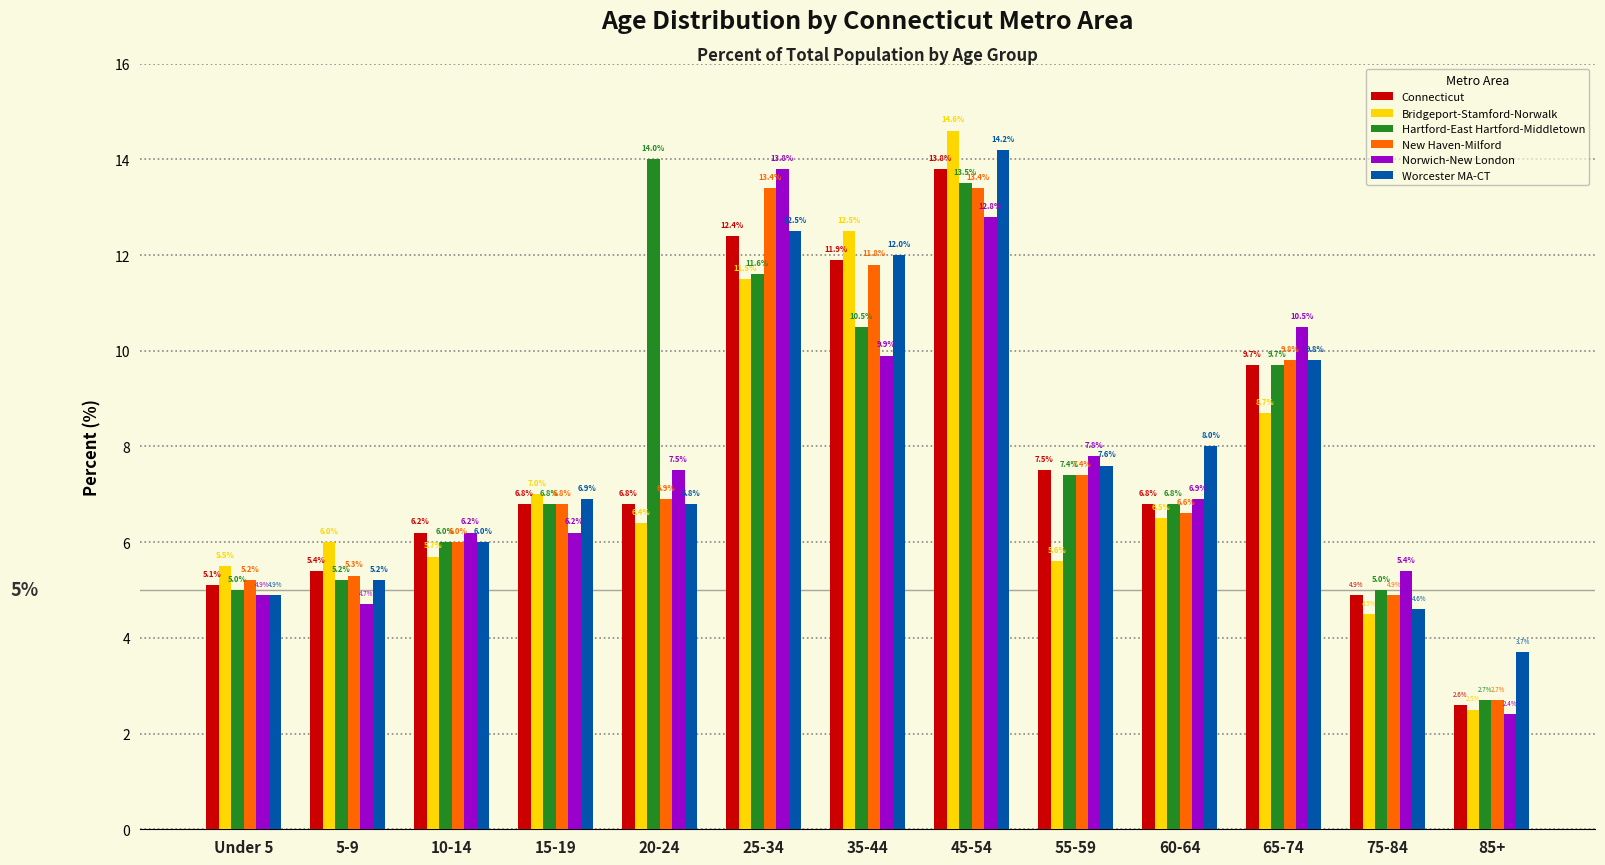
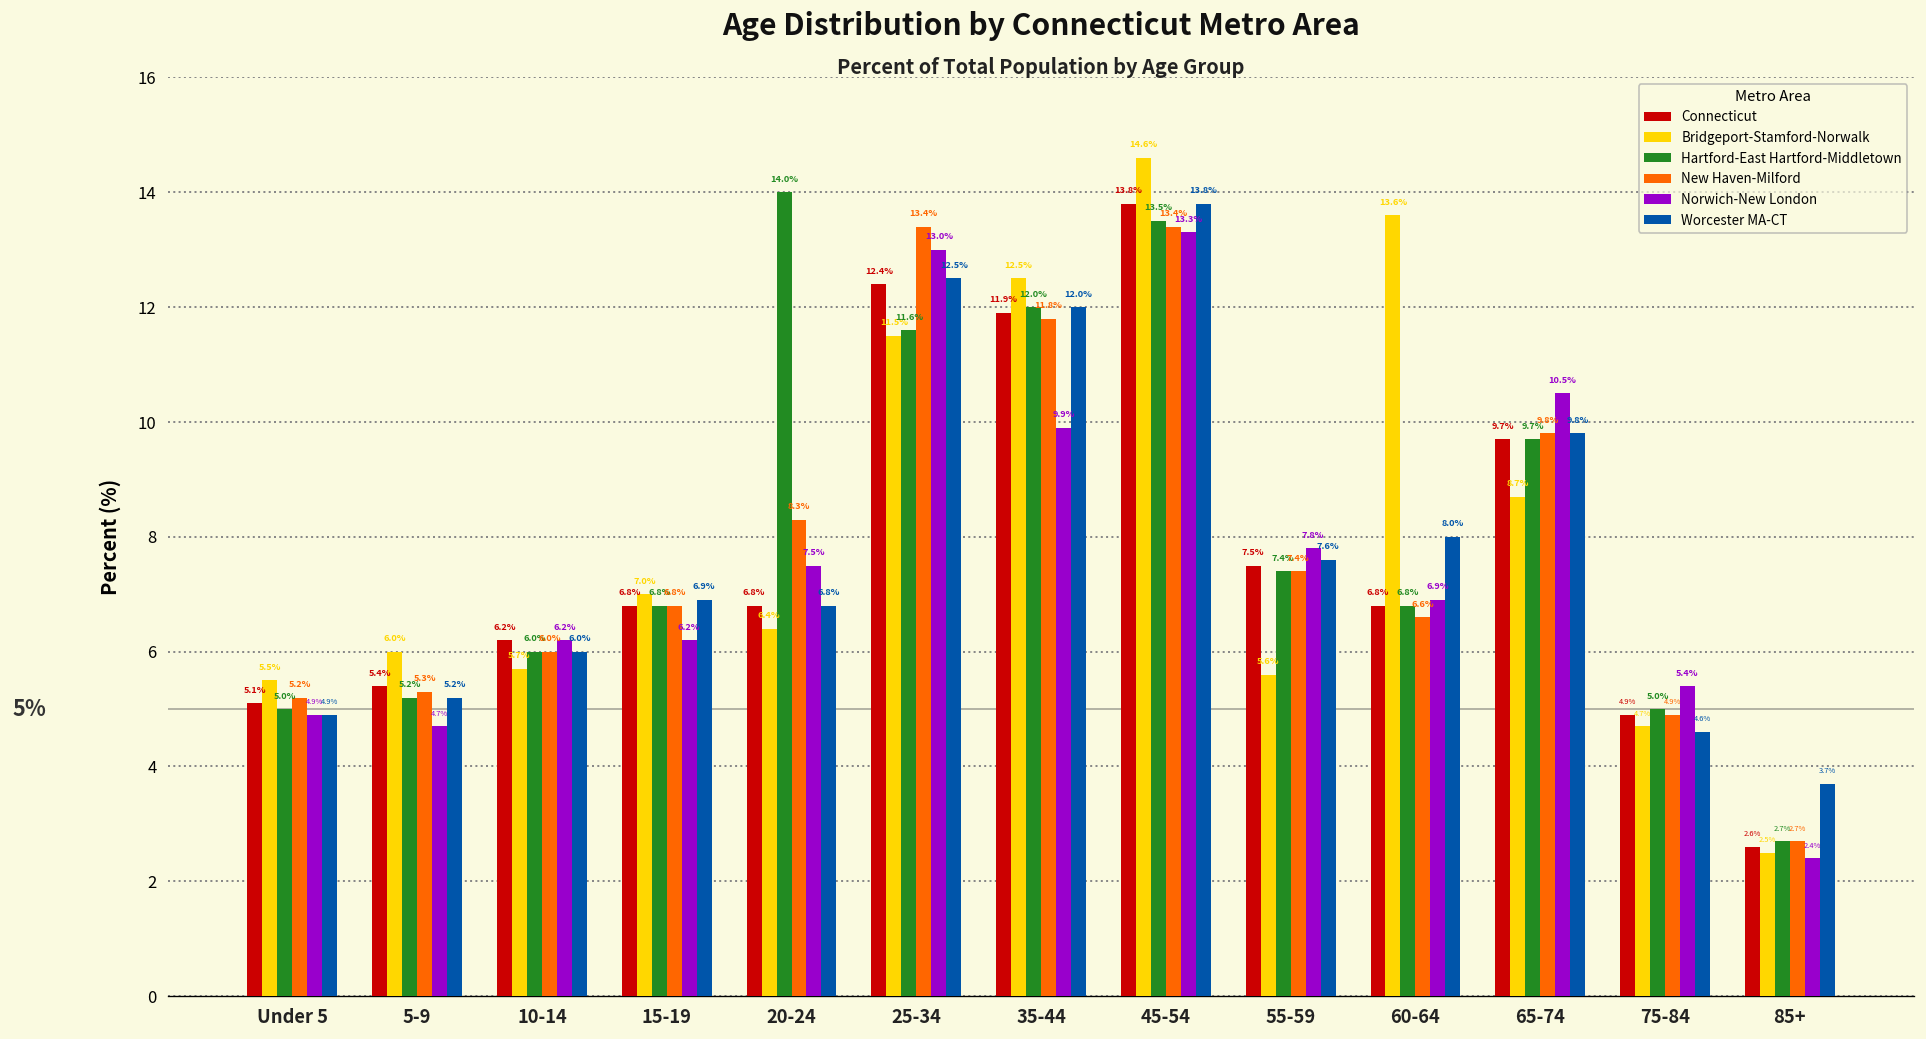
New Haven-Milford, 20-24: 6.9% -> 8.3%
Norwich-New London, 25-34: 13.8% -> 13.0%
Hartford-East Hartford-Middletown, 35-44: 10.5% -> 12.0%
Norwich-New London, 45-54: 12.8% -> 13.3%
Worcester MA-CT, 45-54: 14.2% -> 13.8%
Bridgeport-Stamford-Norwalk, 60-64: 6.5% -> 13.6%
Bridgeport-Stamford-Norwalk, 75-84: 4.5% -> 4.7%
